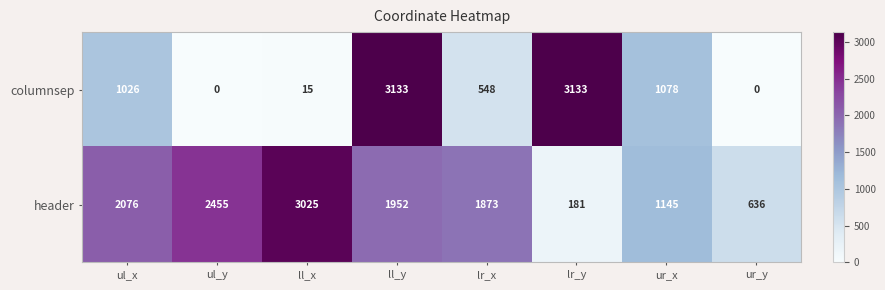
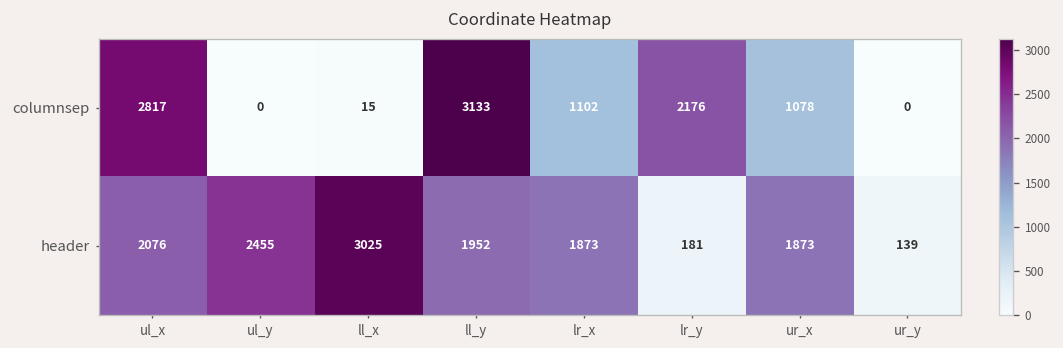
columnsep, ul_x: 1026 -> 2817
columnsep, lr_x: 548 -> 1102
columnsep, lr_y: 3133 -> 2176
header, ur_x: 1145 -> 1873
header, ur_y: 636 -> 139
